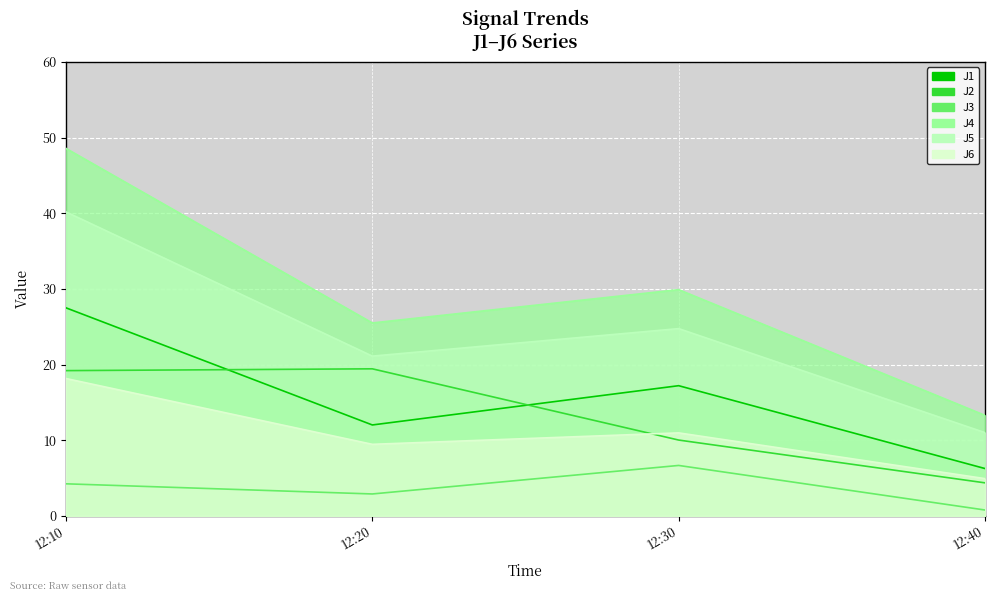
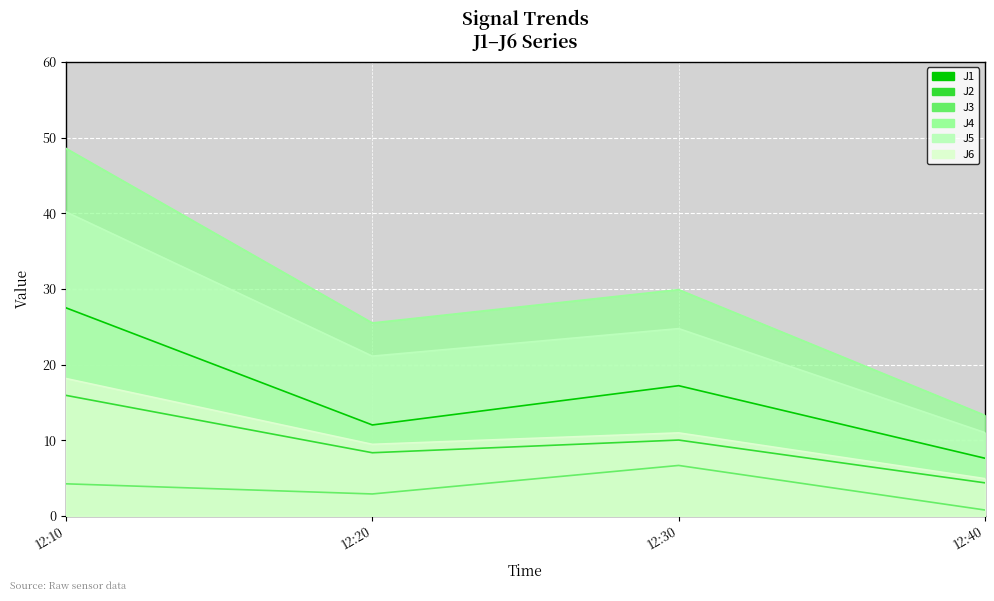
J2, 12:10: 19 -> 16
J2, 12:20: 19 -> 8
J1, 12:40: 6 -> 8
